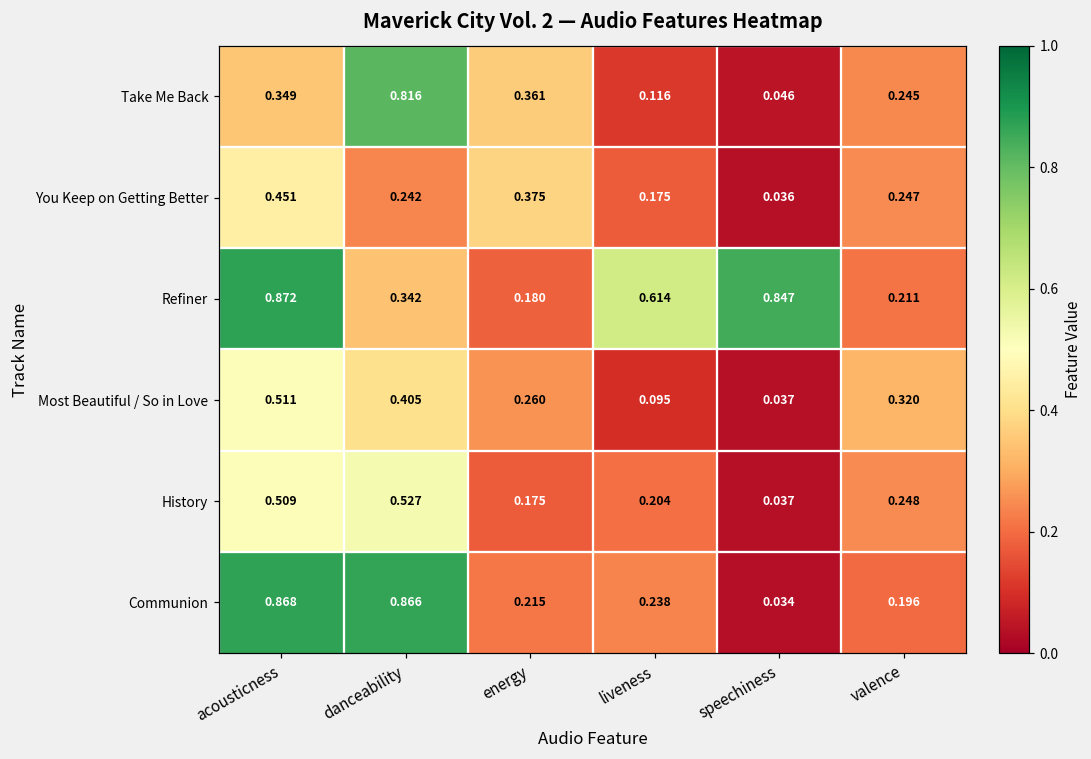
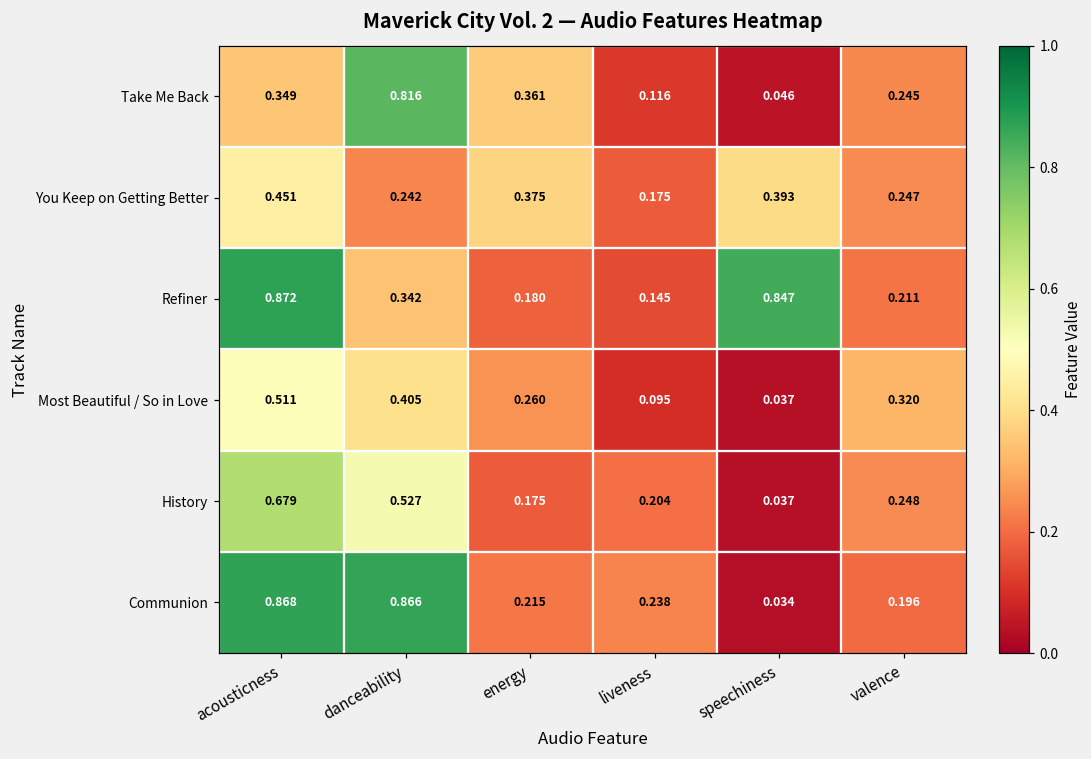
You Keep on Getting Better, speechiness: 0.036 -> 0.393
Refiner, liveness: 0.614 -> 0.145
History, acousticness: 0.509 -> 0.679
